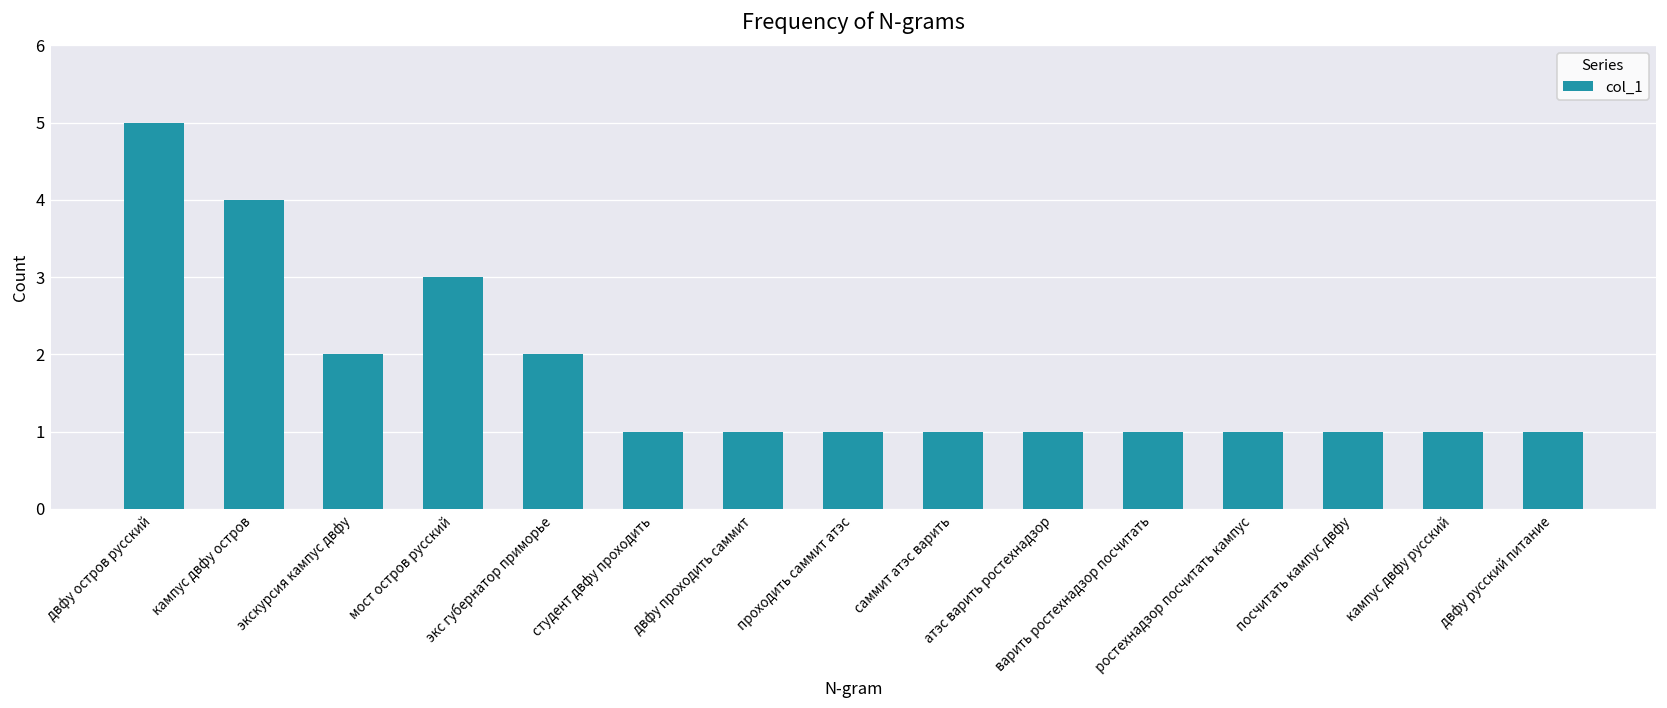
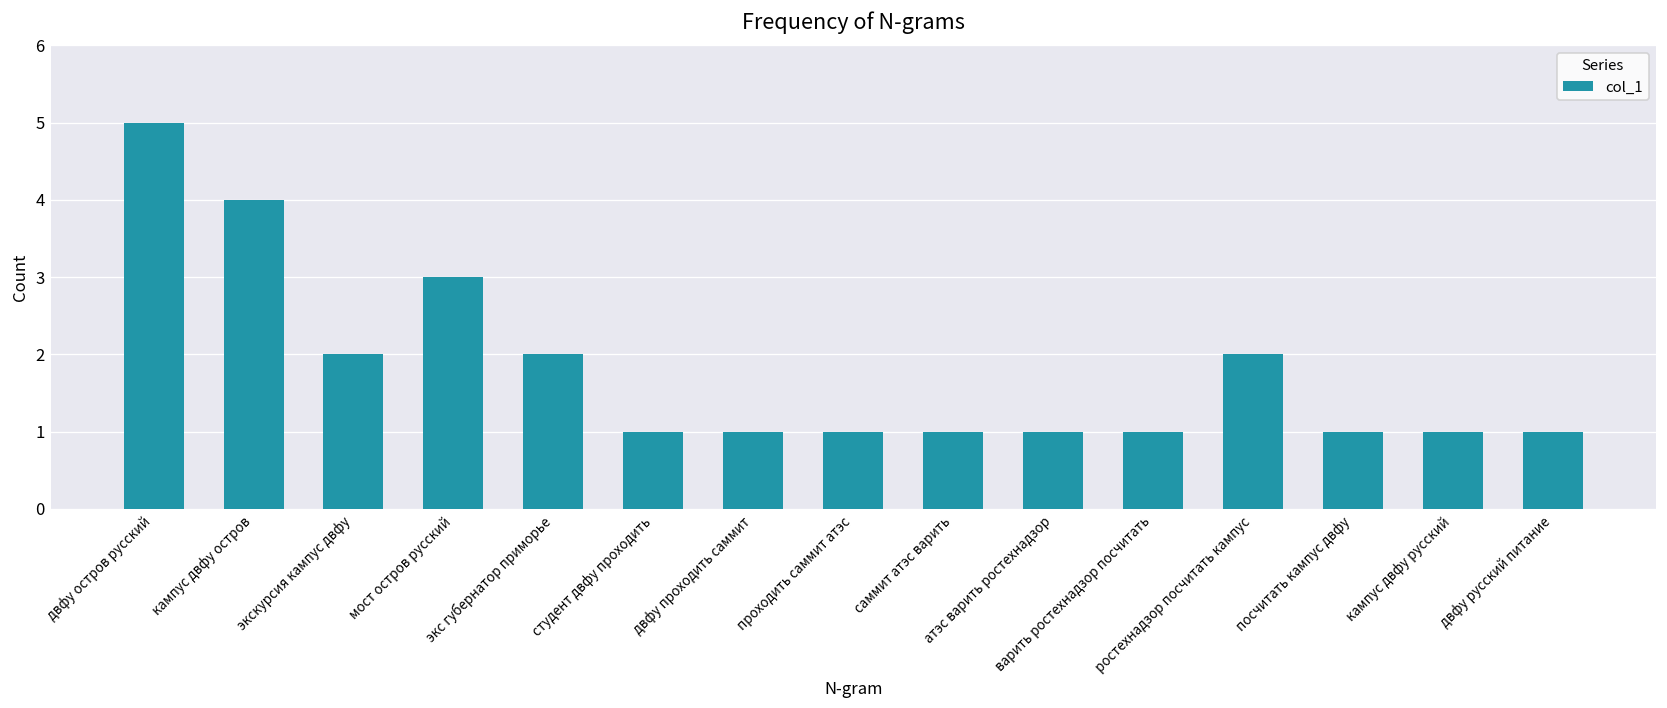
ростехнадзор посчитать кампус: 1 -> 2
